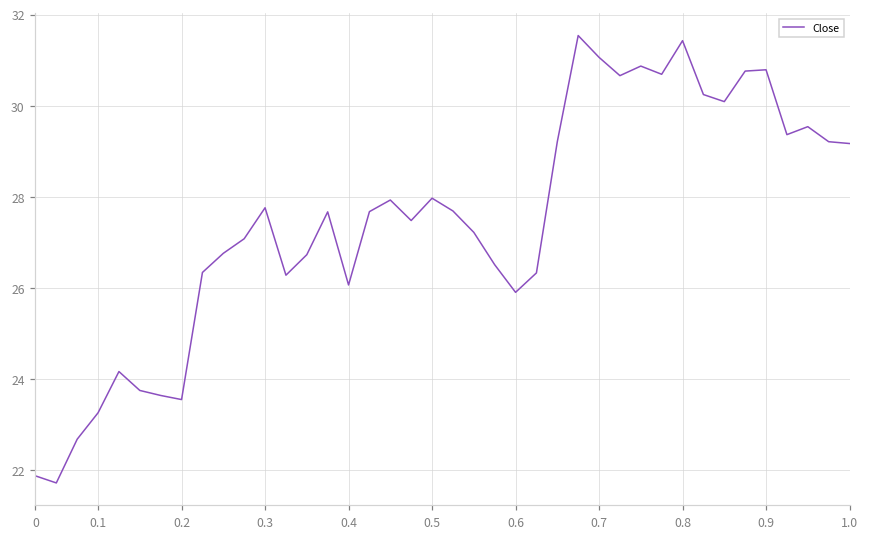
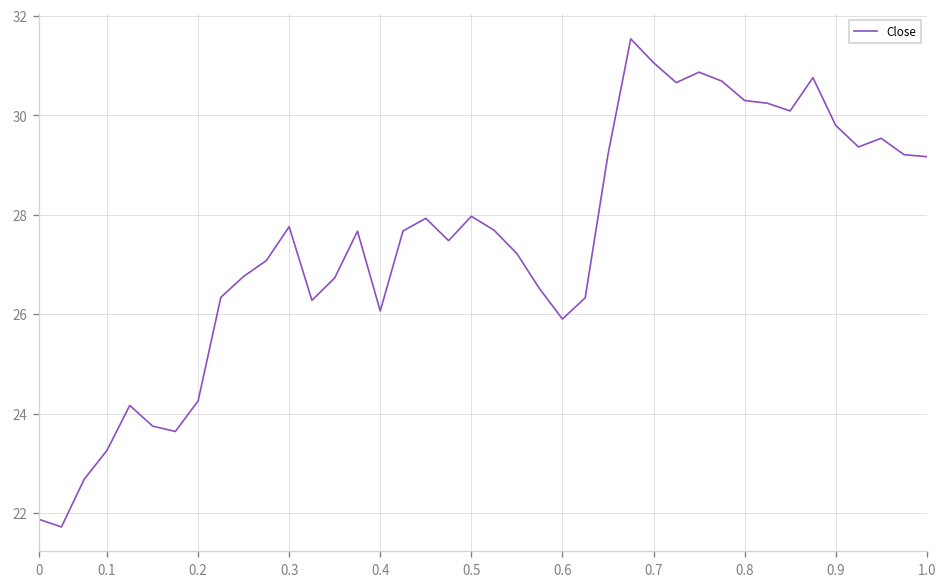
0.2: 23.5 -> 24.3
0.8: 31.4 -> 30.3
0.9: 30.8 -> 29.8
